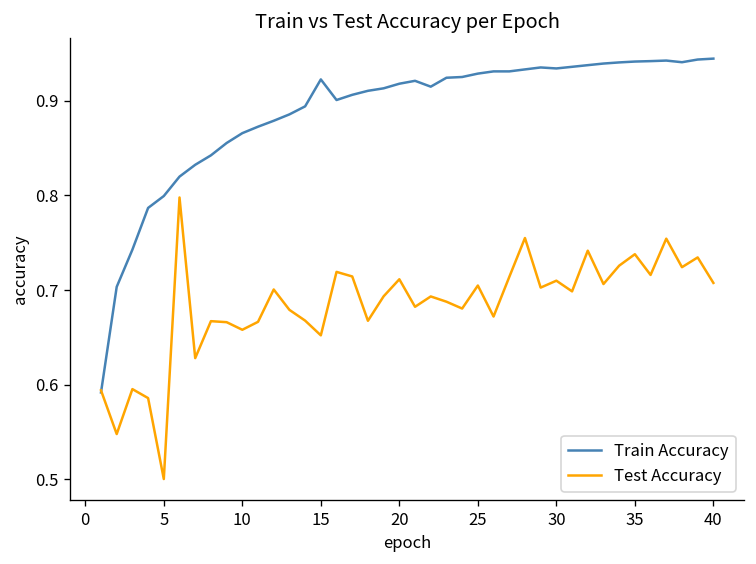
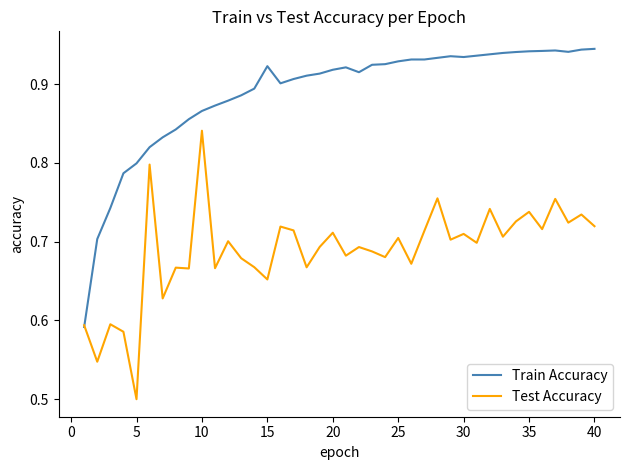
Test Accuracy, 10: 0.66 -> 0.84
Test Accuracy, 40: 0.71 -> 0.72
